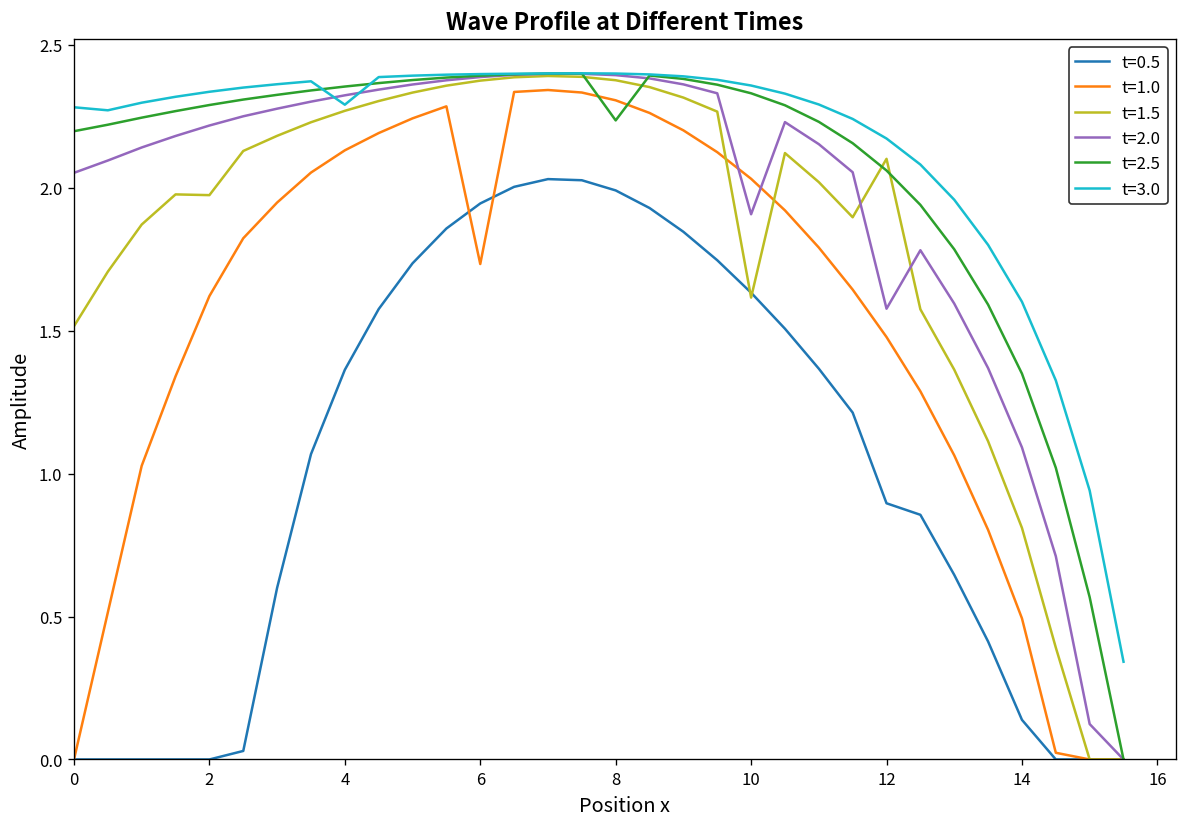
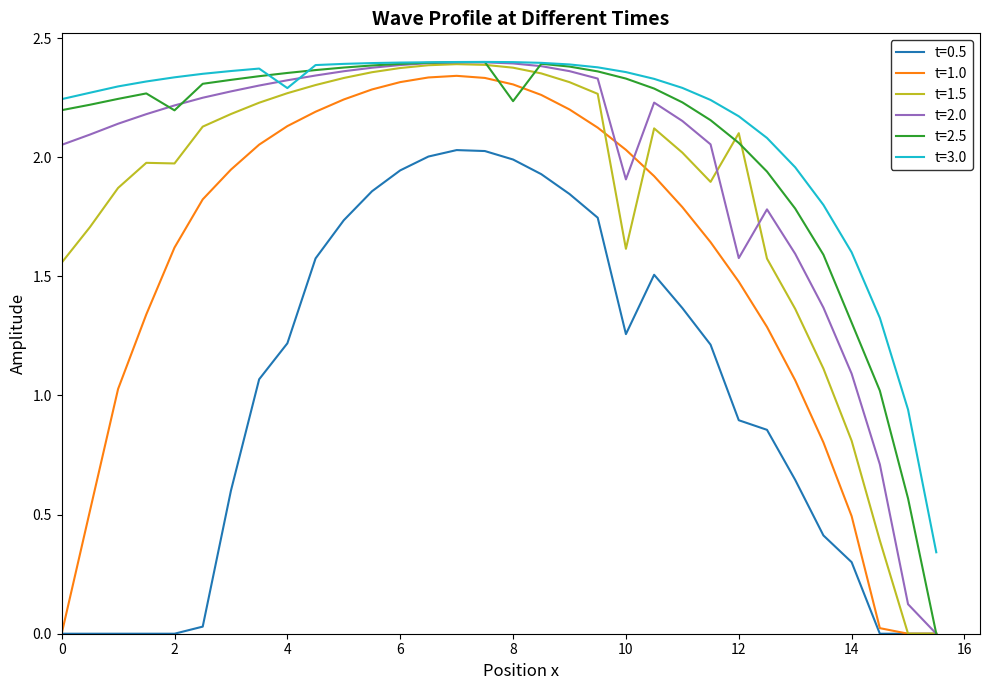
t=1.5, 0: 1.52 -> 1.56
t=3.0, 0: 2.28 -> 2.24
t=2.5, 2: 2.29 -> 2.20
t=0.5, 4: 1.36 -> 1.22
t=1.0, 6: 1.73 -> 2.32
t=0.5, 10: 1.63 -> 1.26
t=0.5, 14: 0.14 -> 0.30
t=2.5, 14: 1.35 -> 1.31
